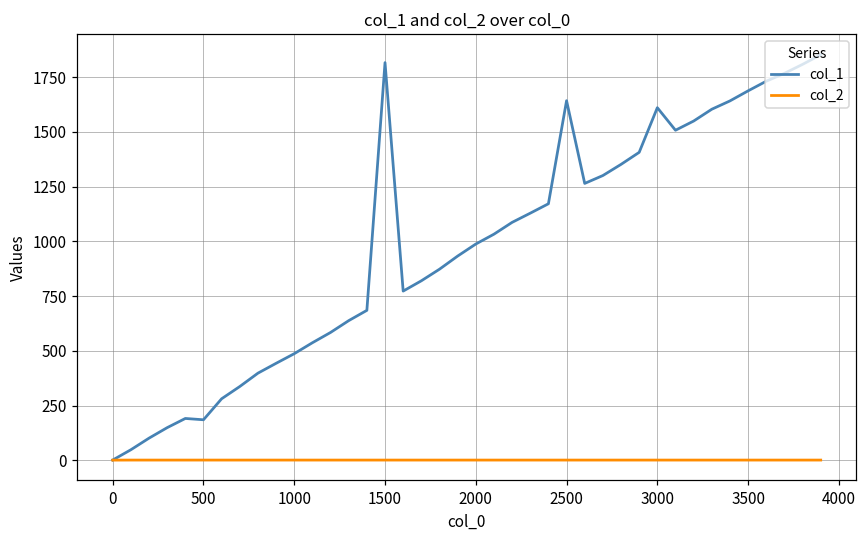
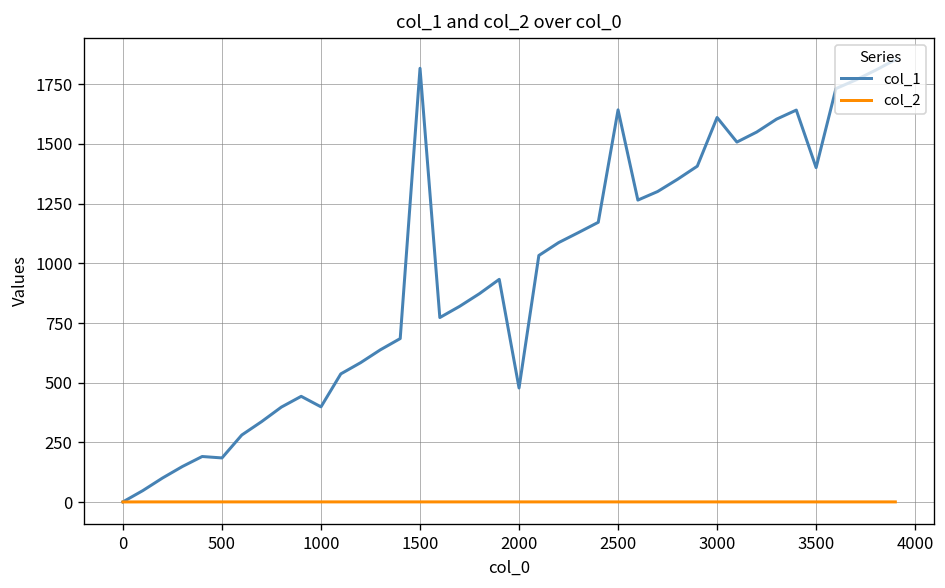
col_1, 1000: 490 -> 400
col_1, 2000: 990 -> 480
col_1, 3500: 1690 -> 1400
